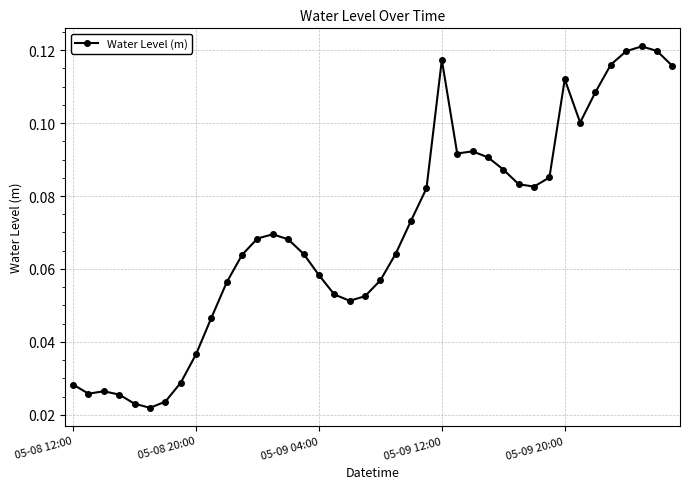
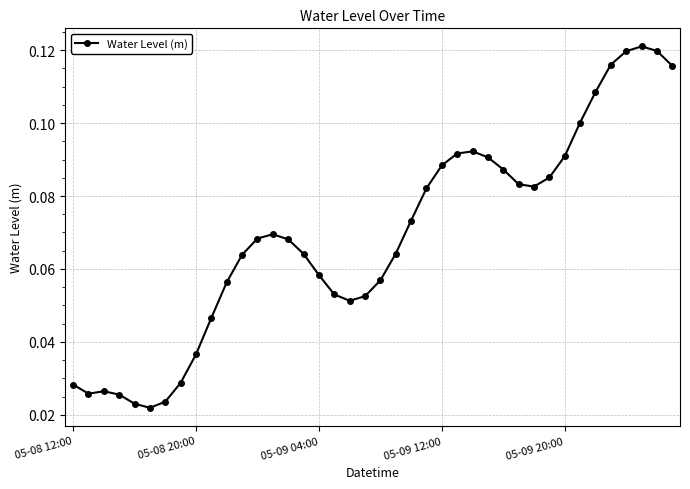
05-09 12:00: 0.117 -> 0.088
05-09 20:00: 0.112 -> 0.091
